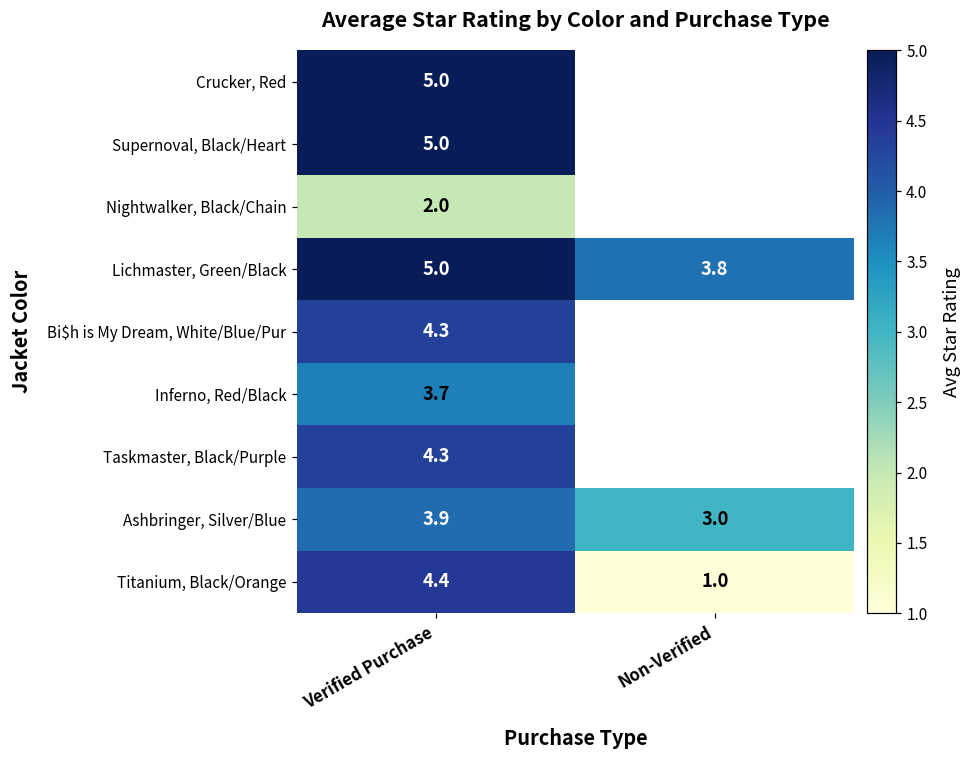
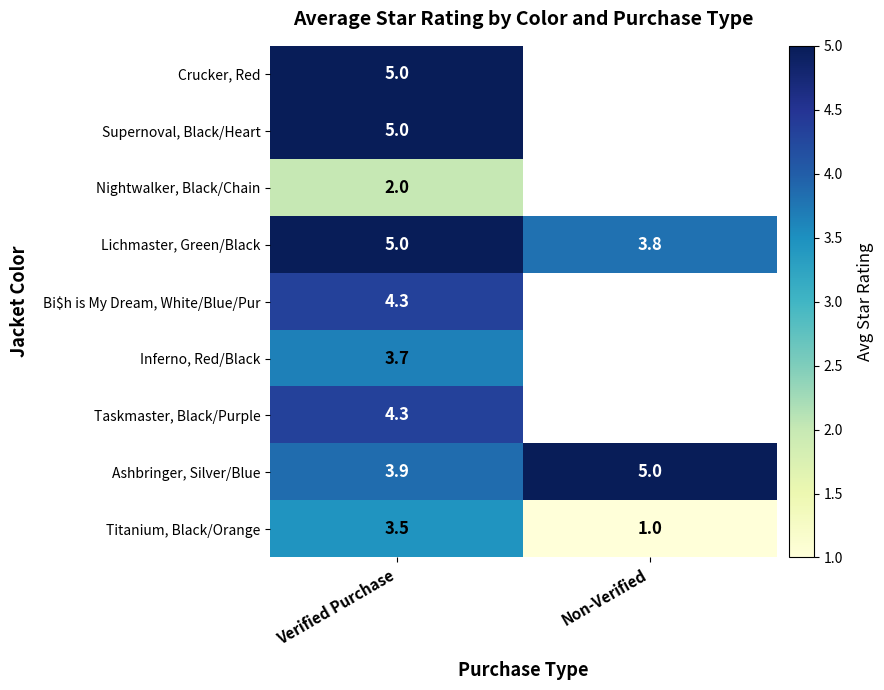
Ashbringer, Silver/Blue, Non-Verified: 3.0 -> 5.0
Titanium, Black/Orange, Verified Purchase: 4.4 -> 3.5
